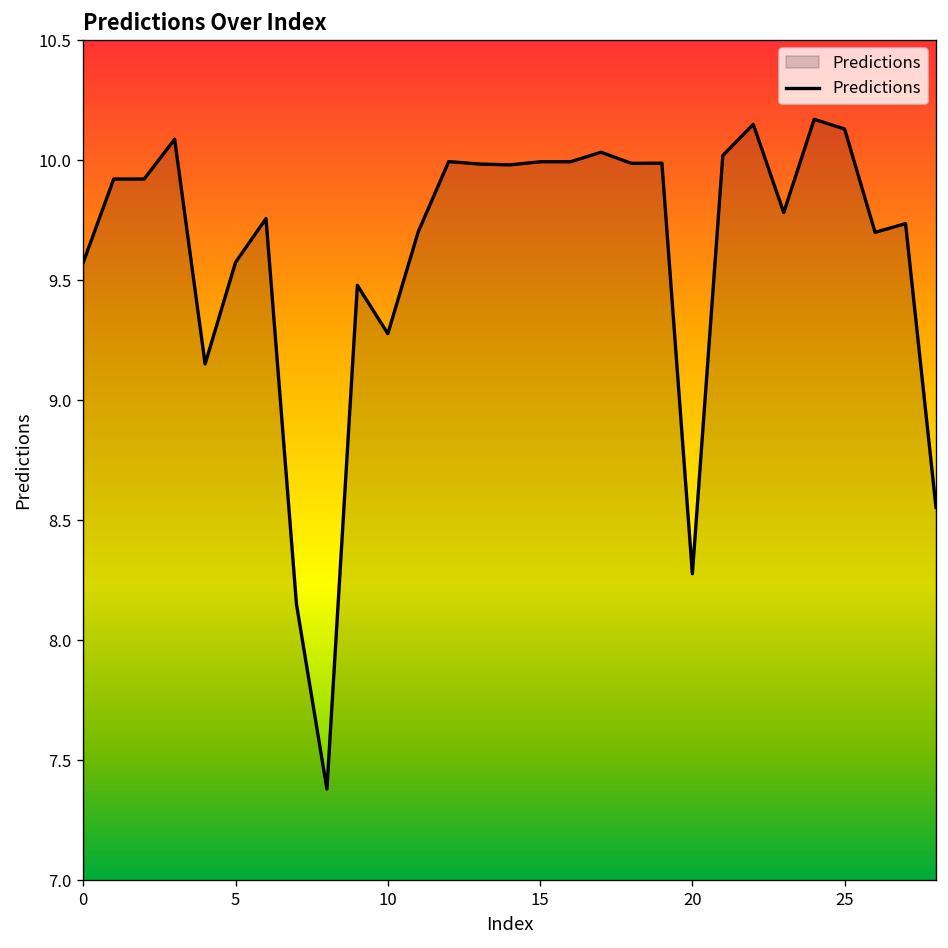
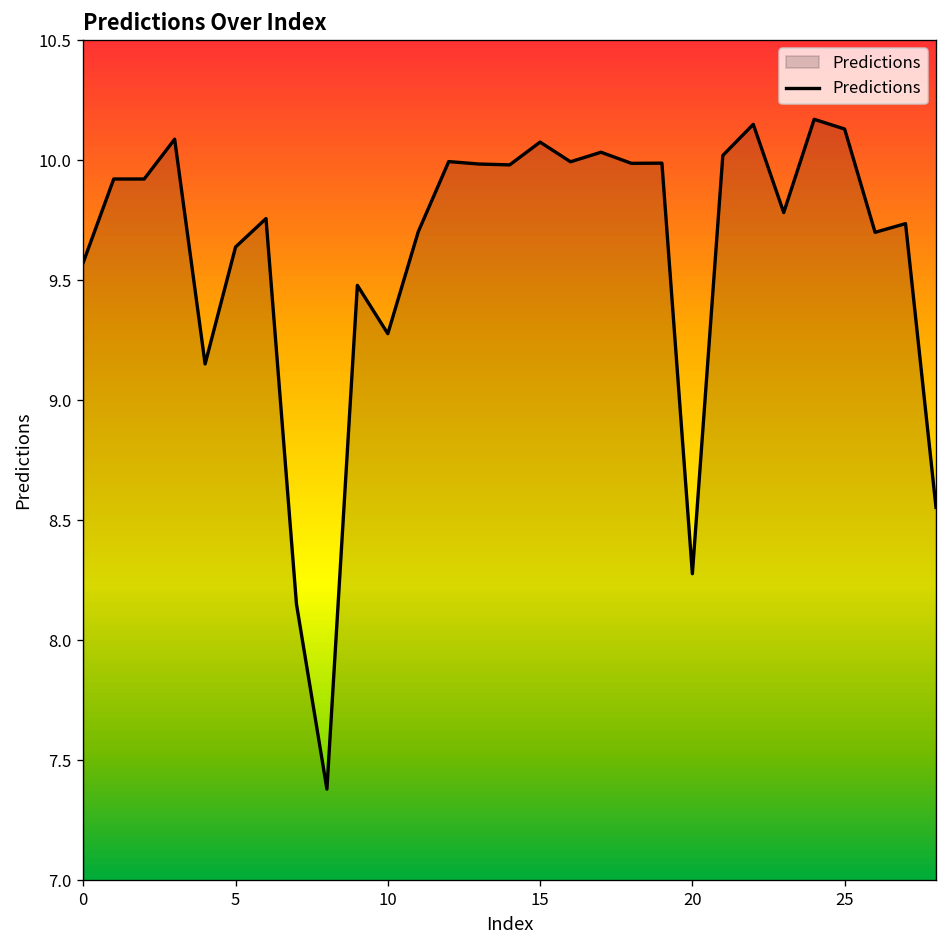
5: 9.57 -> 9.64
15: 9.99 -> 10.07
